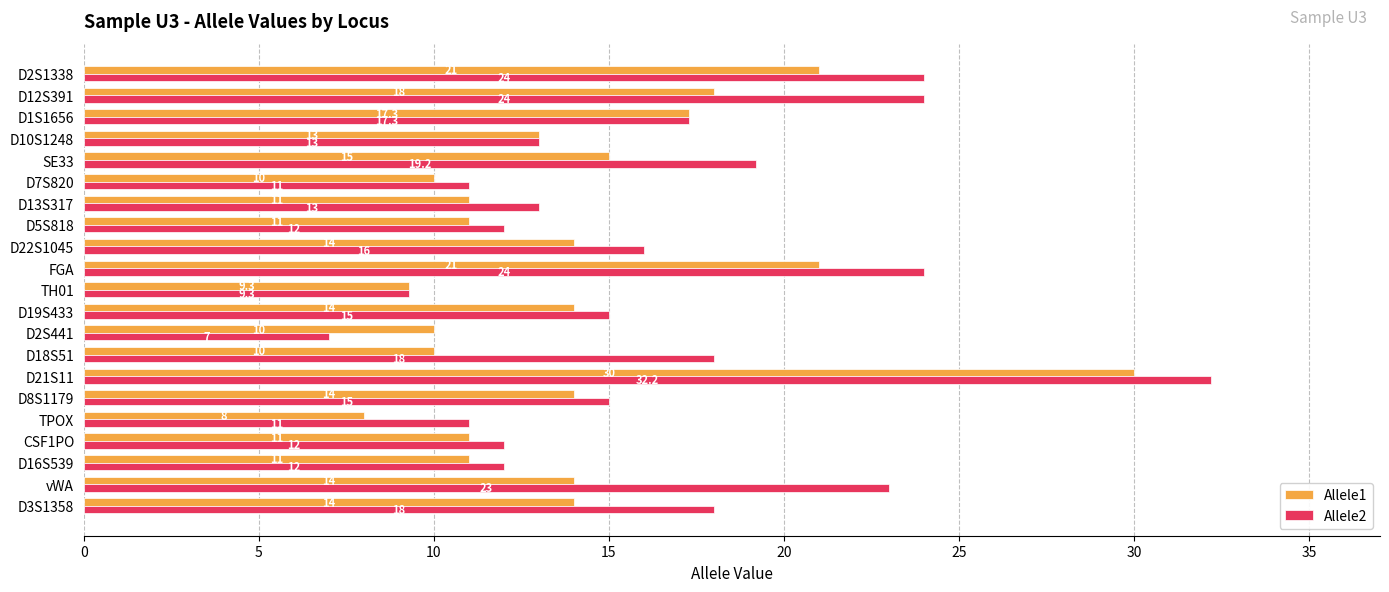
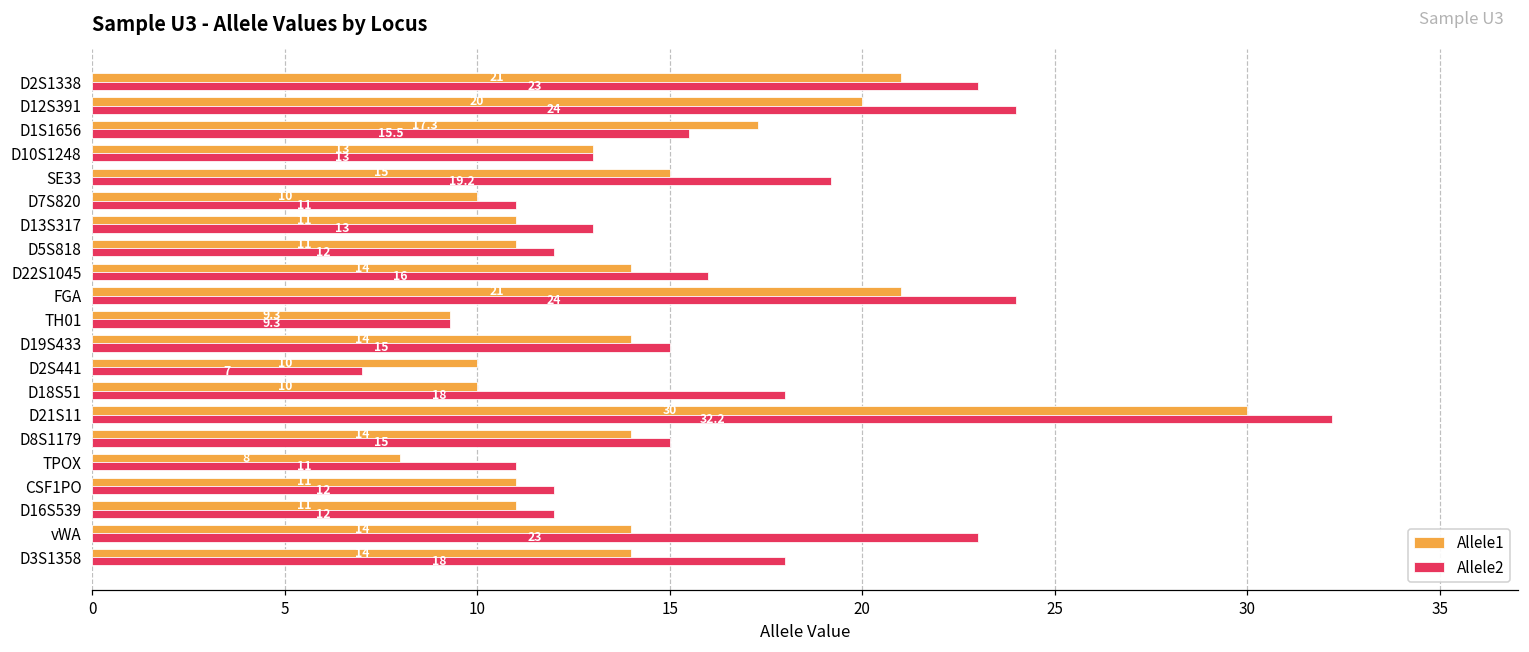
Allele2, D2S1338: 24 -> 23
Allele1, D12S391: 18 -> 20
Allele2, D1S1656: 17.3 -> 15.5
